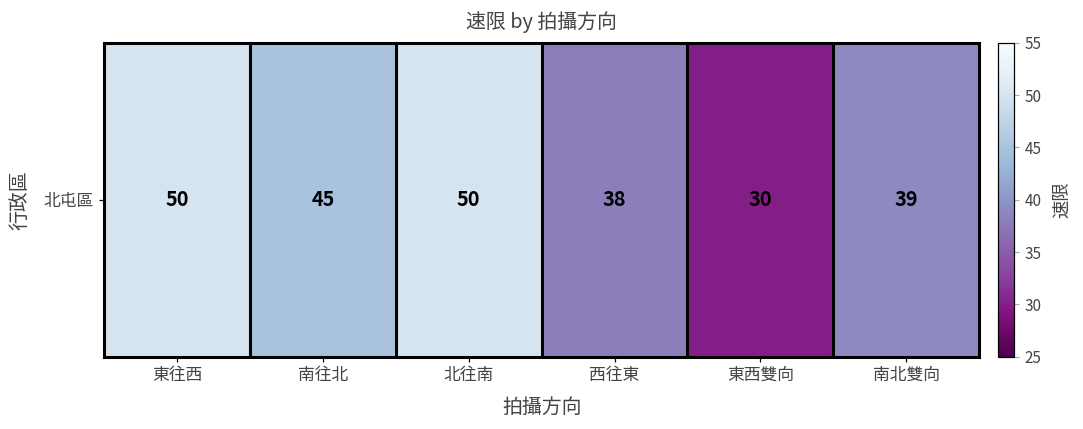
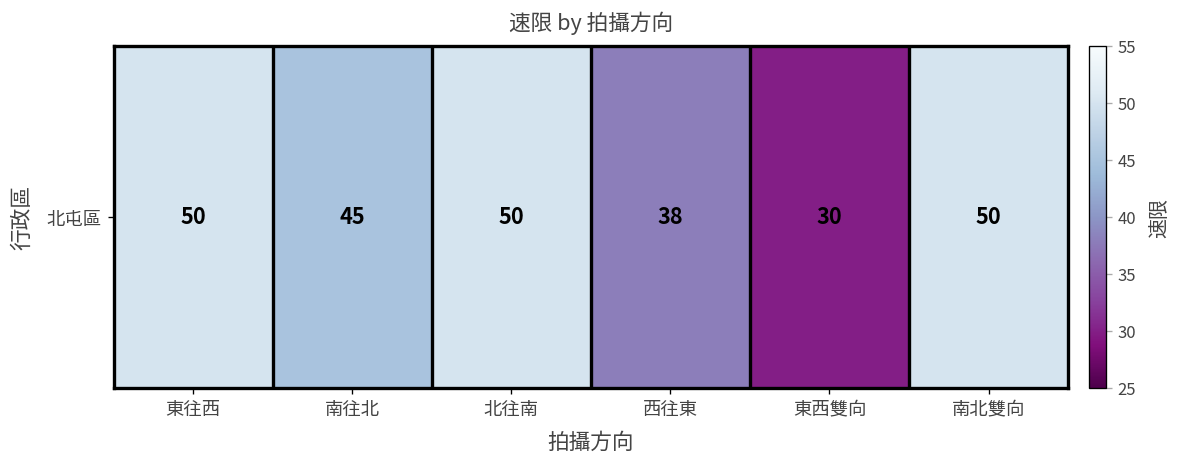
北屯區, 南北雙向: 39 -> 50
